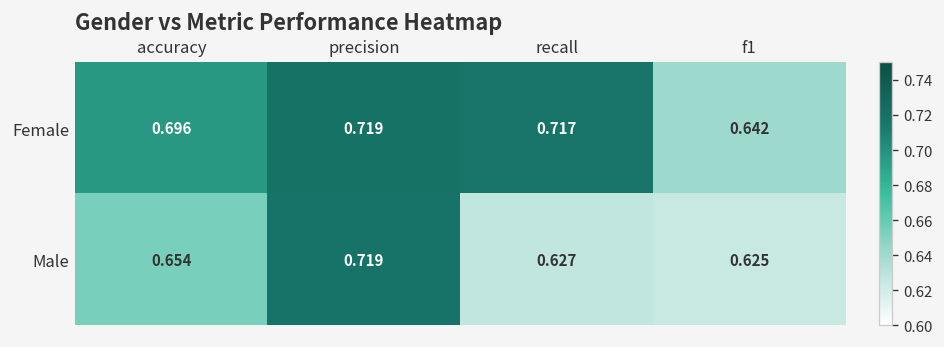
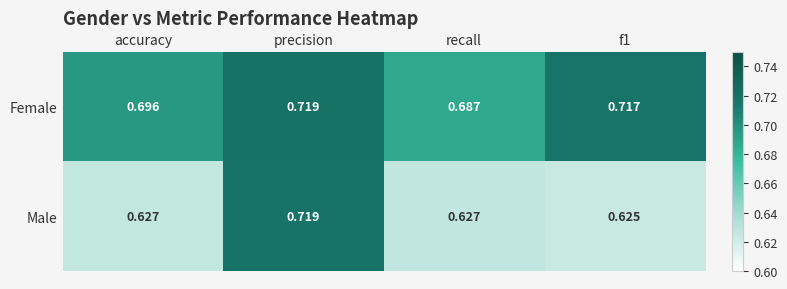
Female, recall: 0.717 -> 0.687
Female, f1: 0.642 -> 0.717
Male, accuracy: 0.654 -> 0.627
